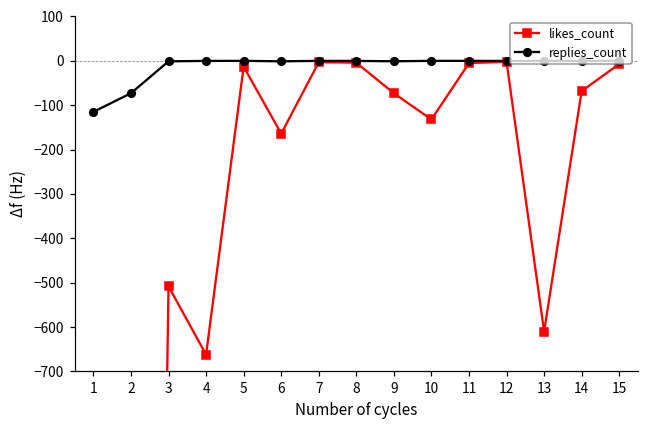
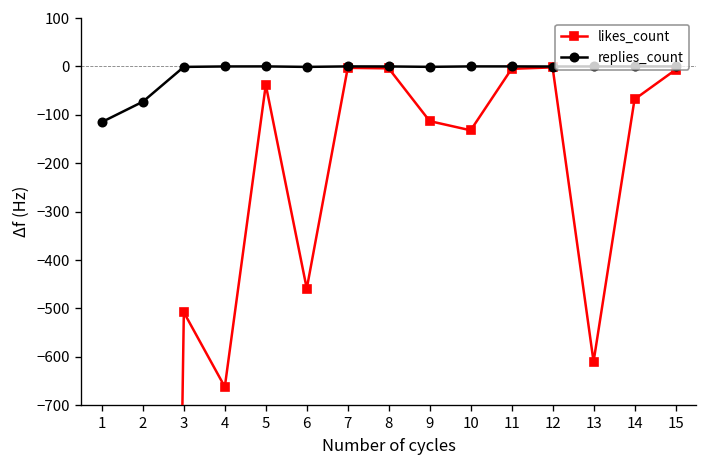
likes_count, 5: -10 -> -40
likes_count, 6: -160 -> -460
likes_count, 9: -70 -> -110
